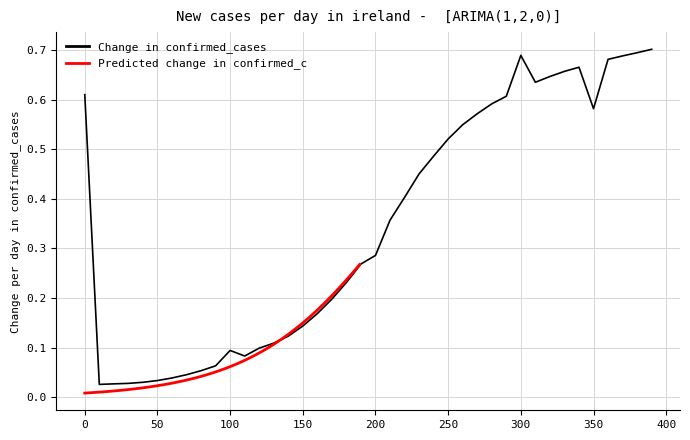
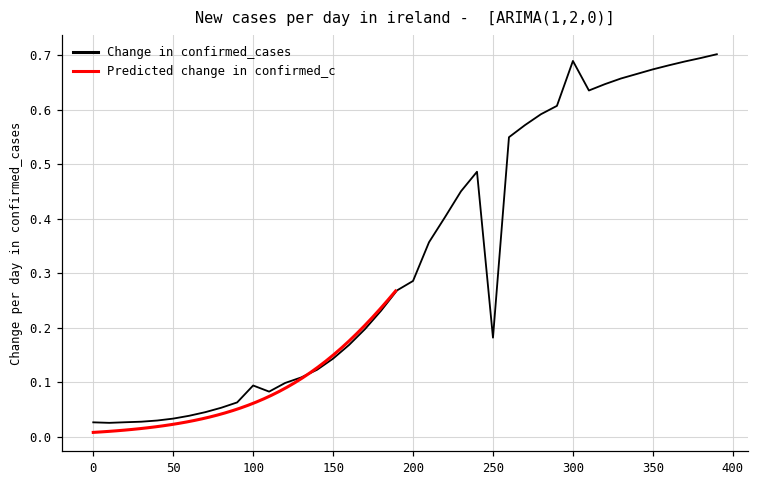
Change in confirmed_cases, 0: 0.61 -> 0.03
Change in confirmed_cases, 250: 0.52 -> 0.18
Change in confirmed_cases, 350: 0.58 -> 0.67
